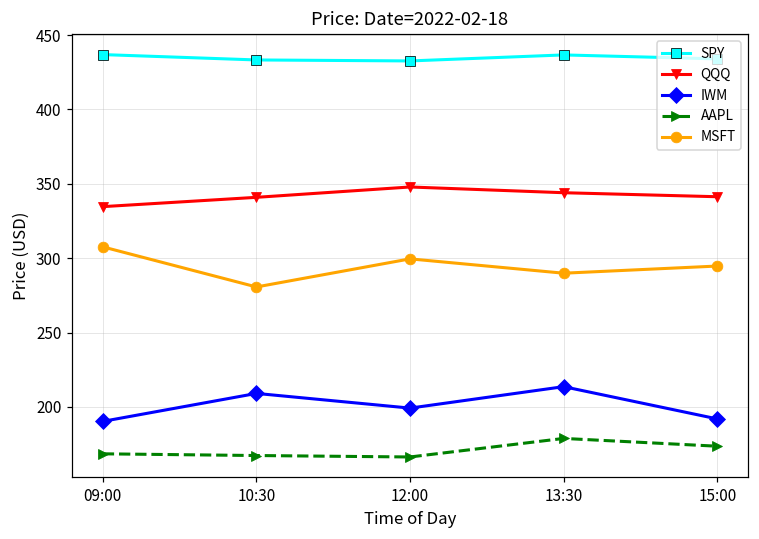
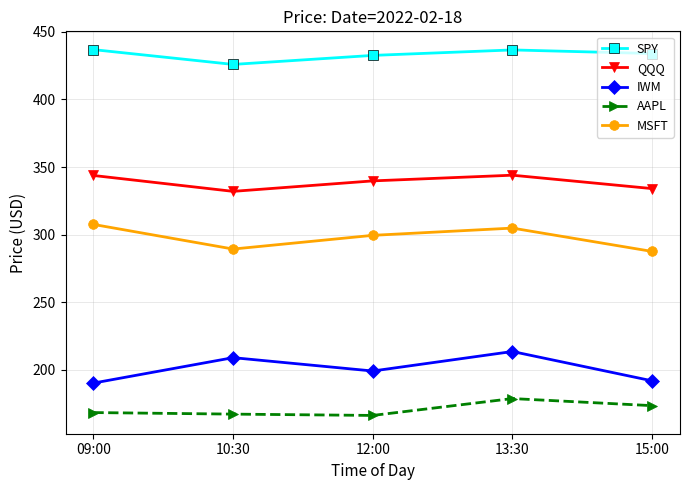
QQQ, 09:00: 335 -> 344
SPY, 10:30: 433 -> 426
QQQ, 10:30: 341 -> 332
MSFT, 10:30: 281 -> 289
QQQ, 12:00: 348 -> 340
MSFT, 13:30: 290 -> 305
QQQ, 15:00: 341 -> 334
MSFT, 15:00: 295 -> 288
